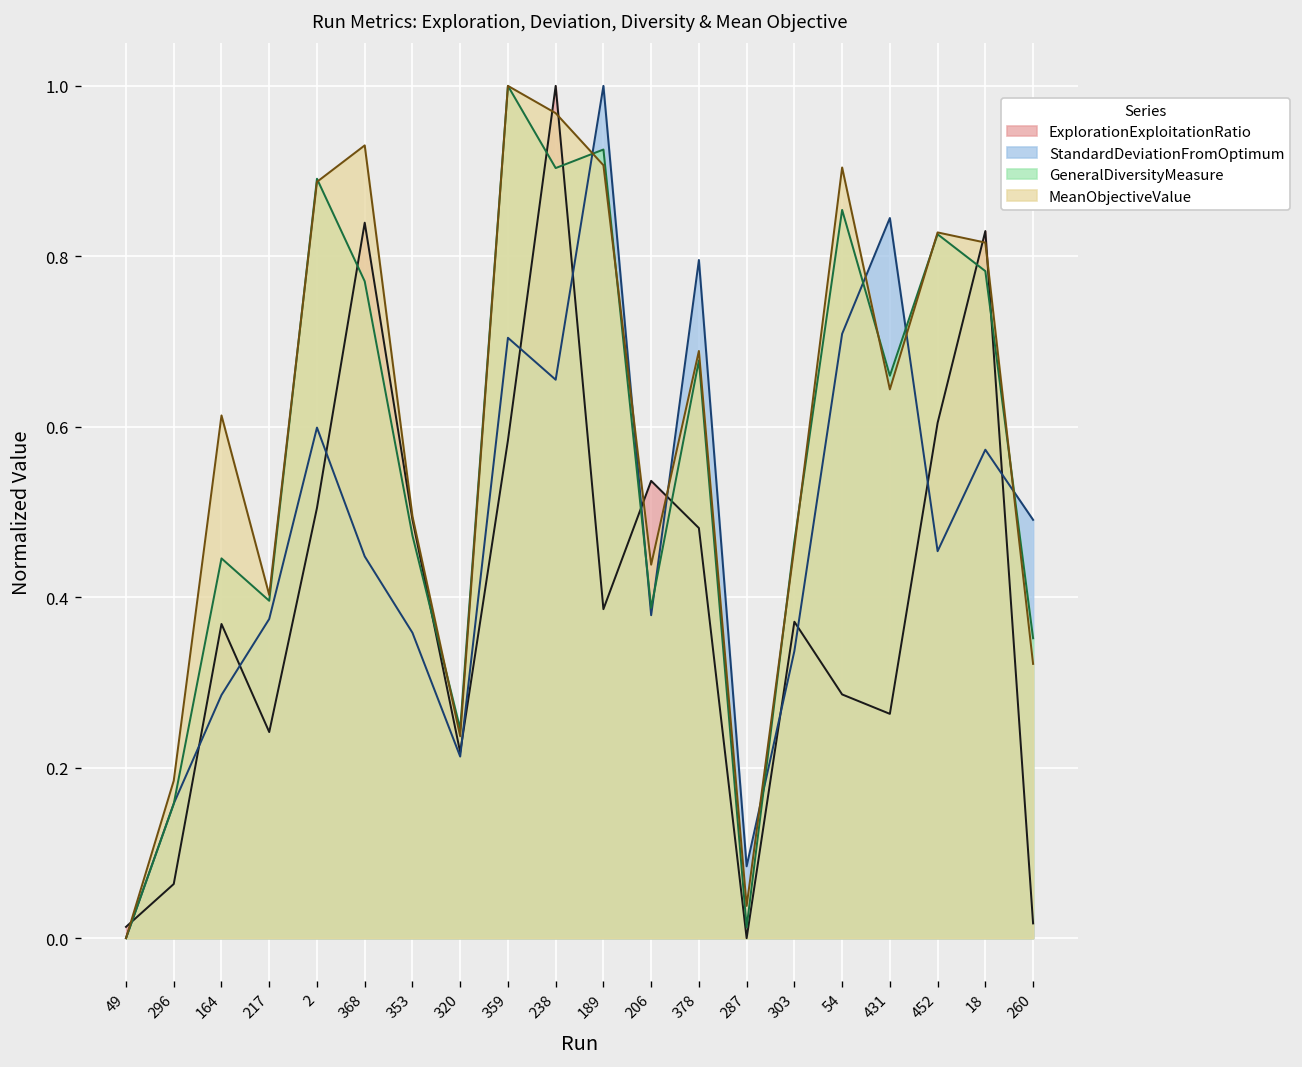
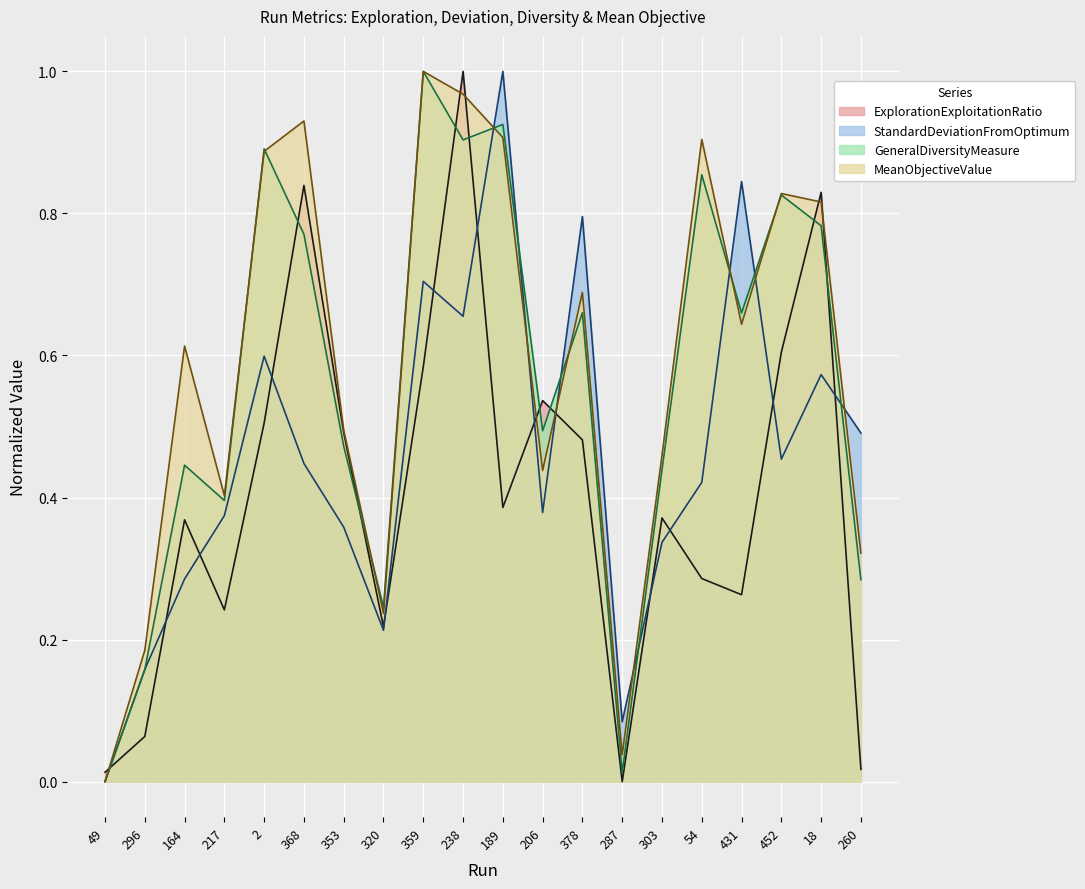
GeneralDiversityMeasure, 206: 0.39 -> 0.49
GeneralDiversityMeasure, 378: 0.68 -> 0.66
GeneralDiversityMeasure, 303: 0.47 -> 0.44
StandardDeviationFromOptimum, 54: 0.71 -> 0.42
GeneralDiversityMeasure, 260: 0.35 -> 0.28
